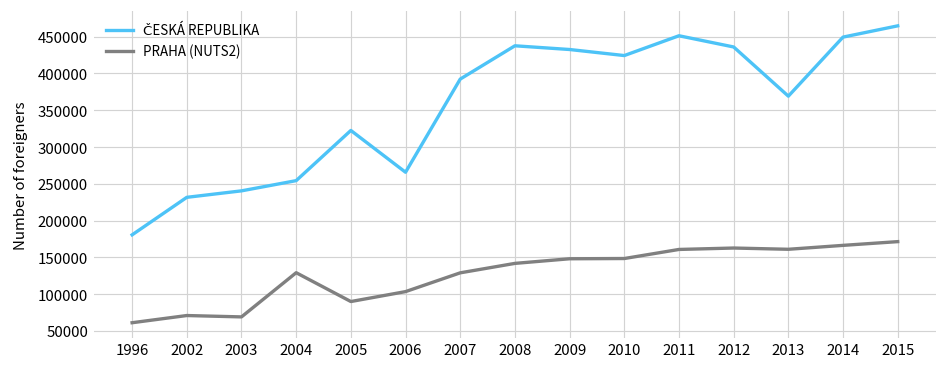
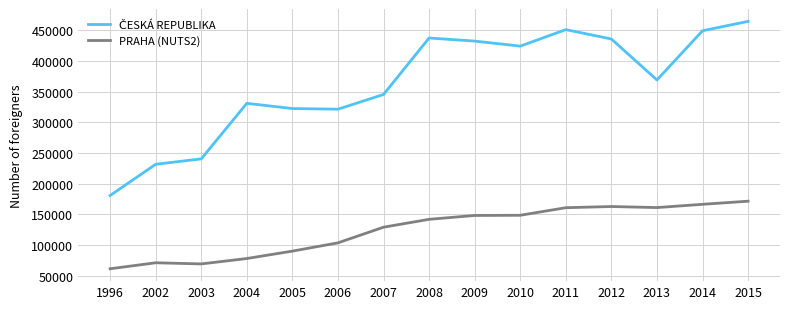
ČESKÁ REPUBLIKA, 2004: 250000 -> 330000
PRAHA (NUTS2), 2004: 130000 -> 80000
ČESKÁ REPUBLIKA, 2006: 270000 -> 320000
ČESKÁ REPUBLIKA, 2007: 390000 -> 350000
